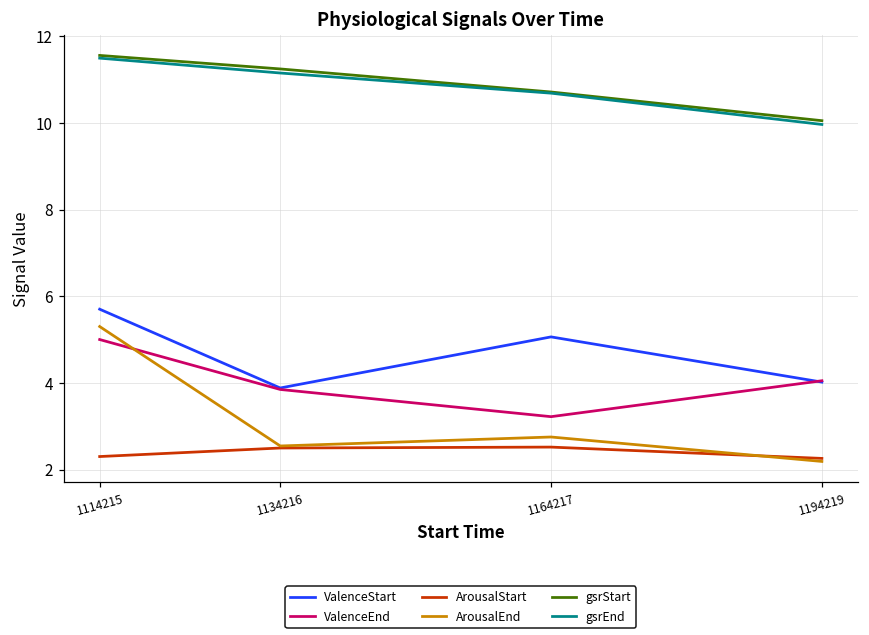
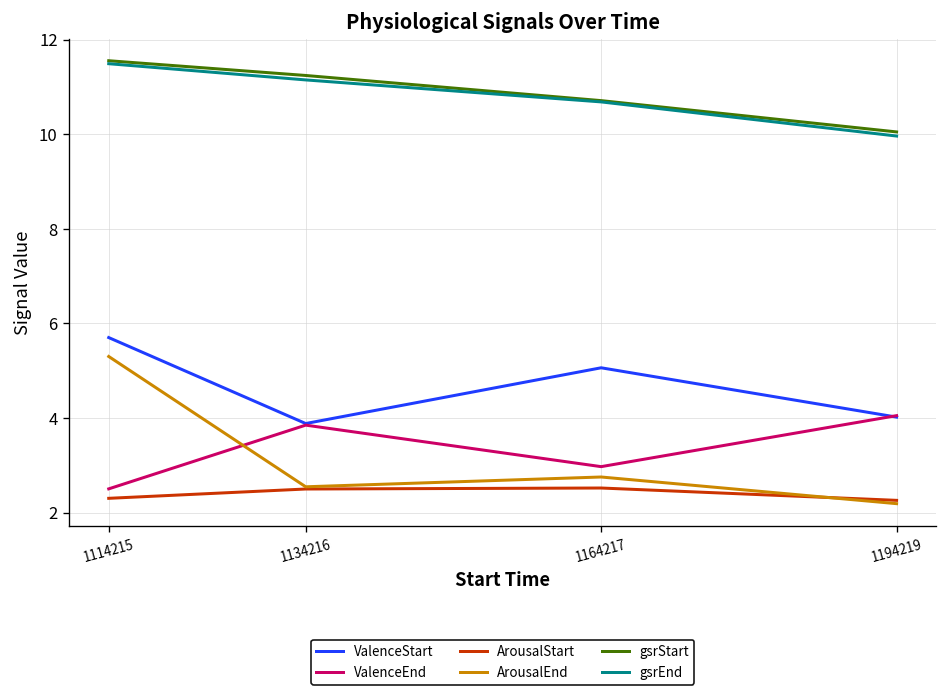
ValenceEnd, 1114215: 5.0 -> 2.5
ValenceEnd, 1164217: 3.2 -> 3.0
